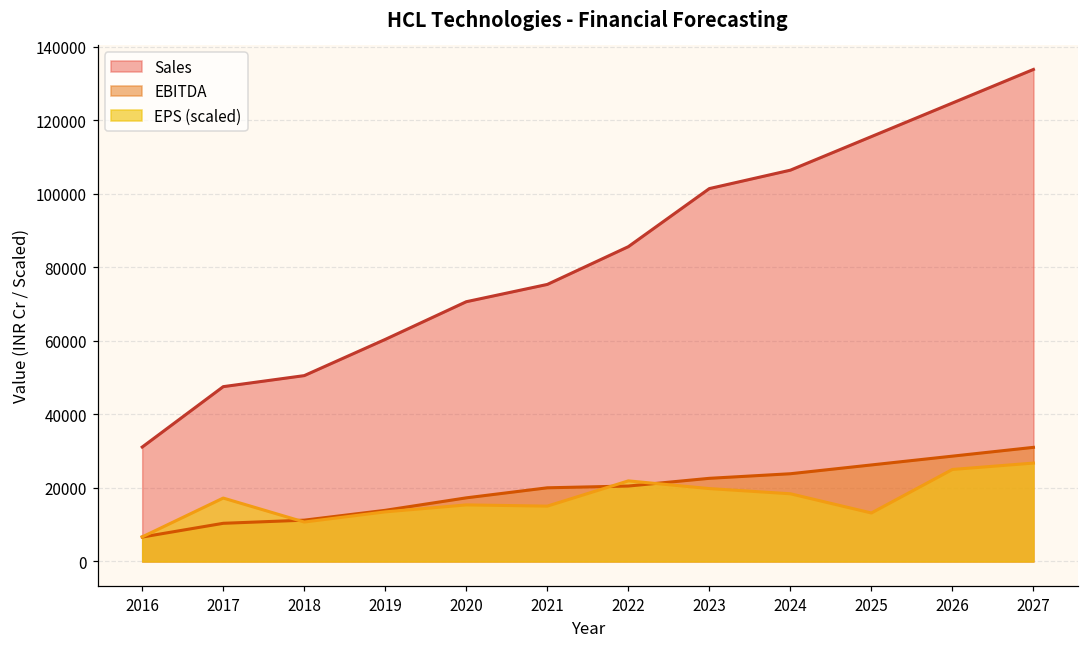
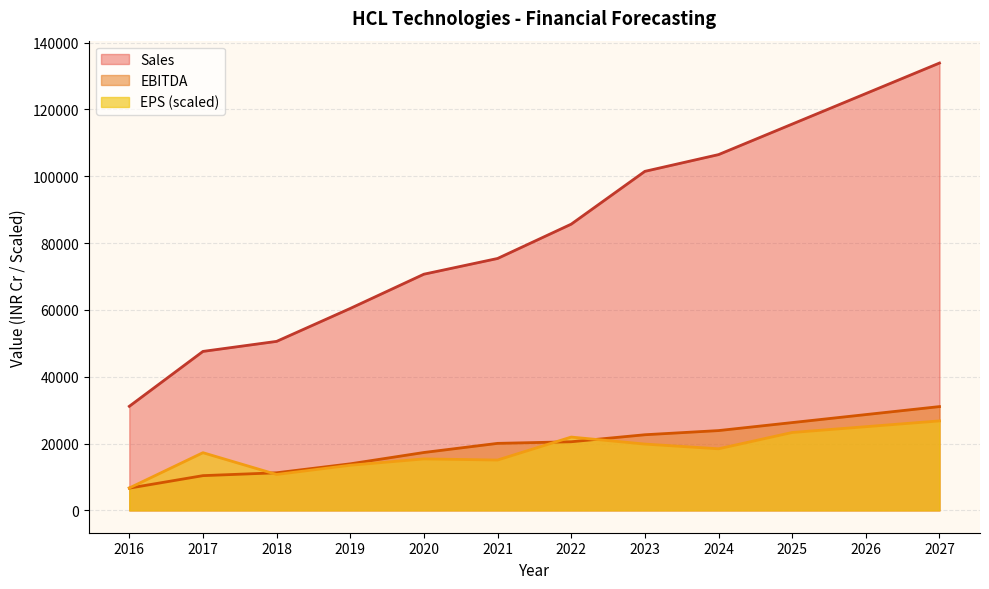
EPS (scaled), 2025: 13000 -> 23000
